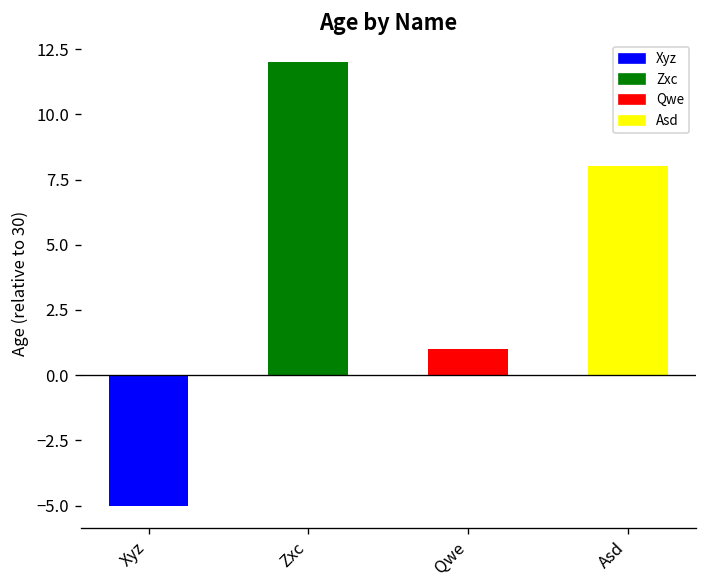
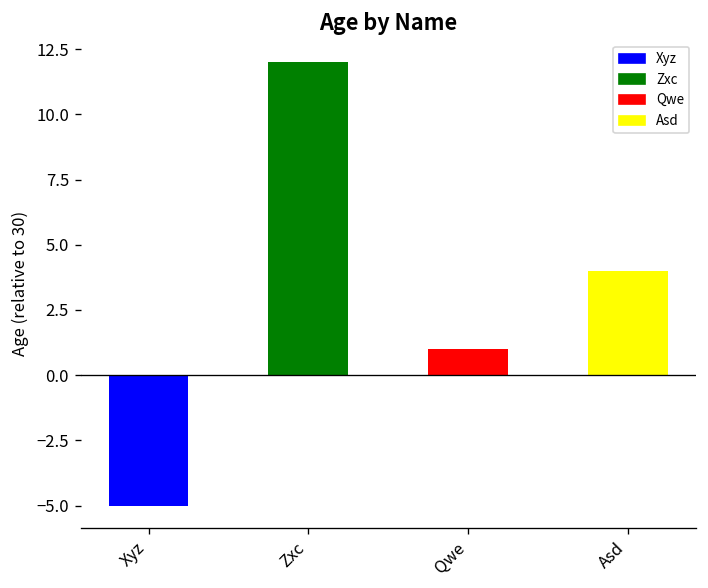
Asd: 8.0 -> 4.0
